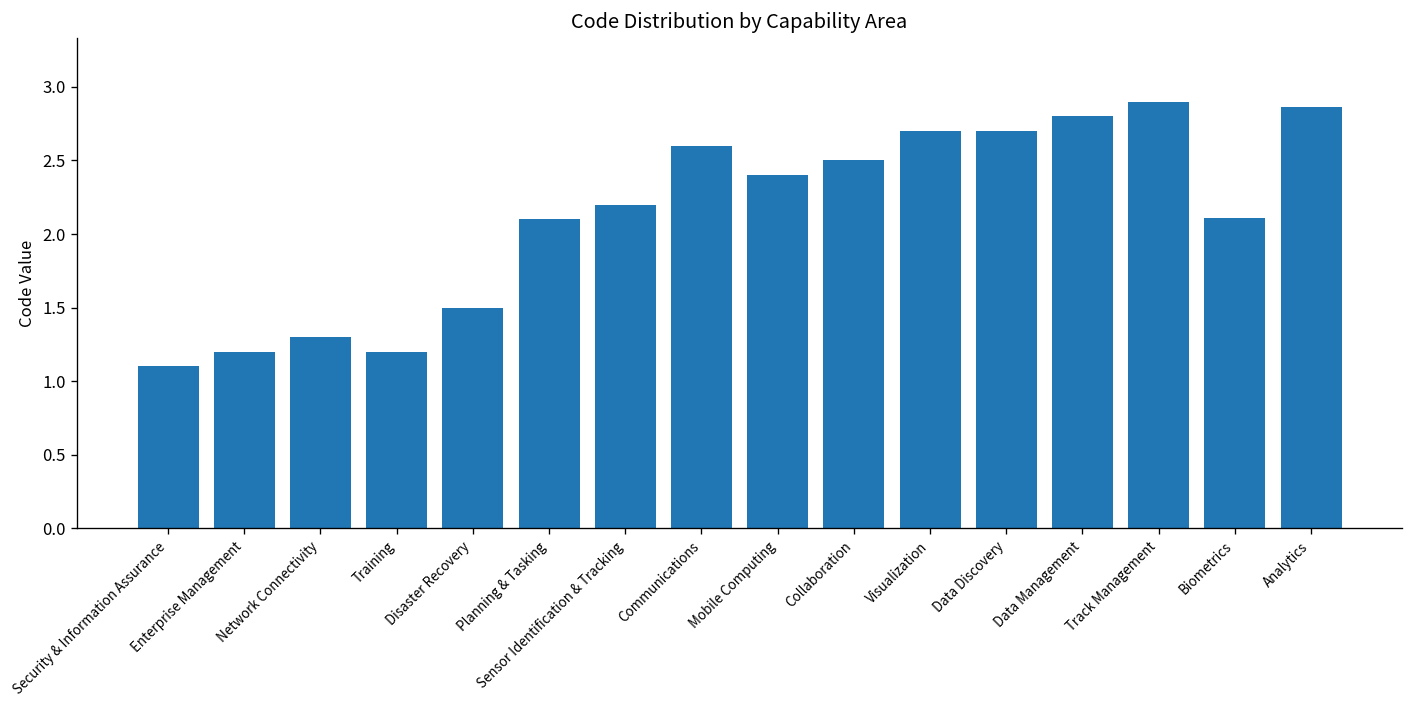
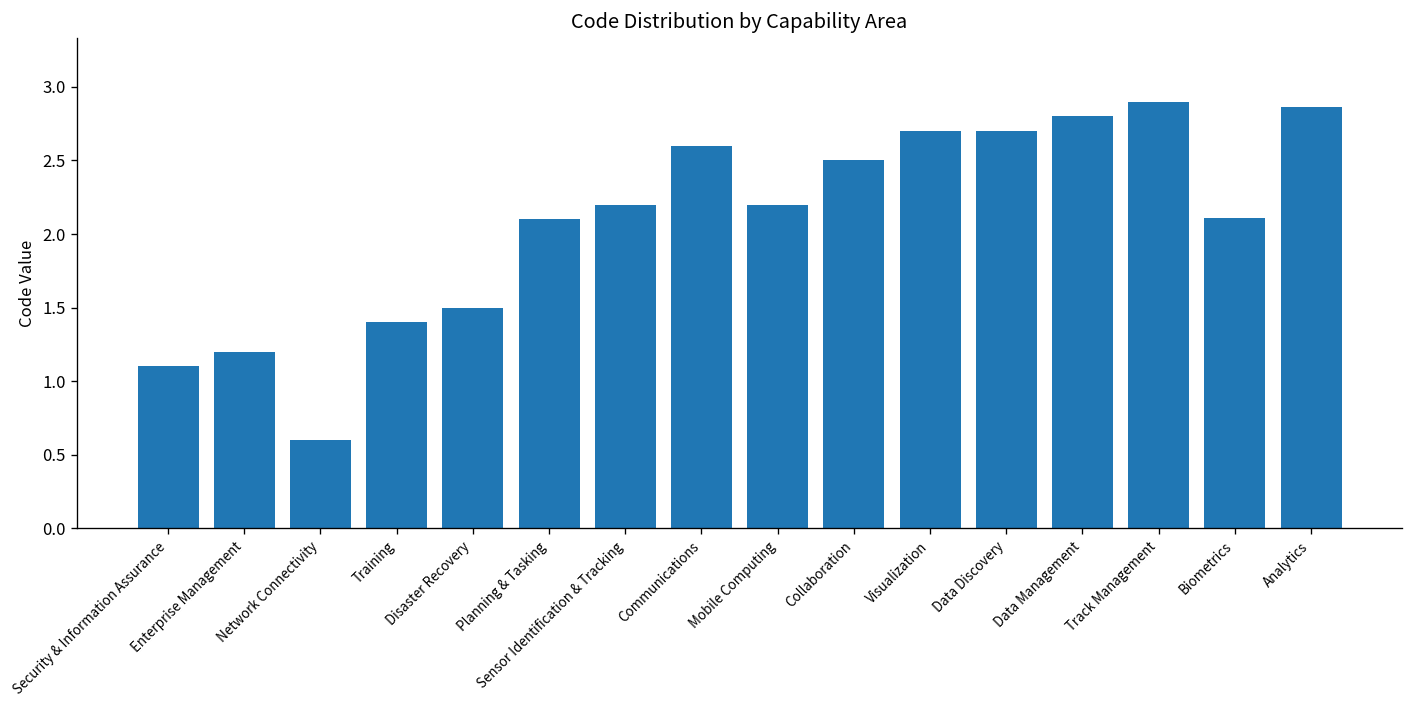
Network Connectivity: 1.3 -> 0.6
Training: 1.2 -> 1.4
Mobile Computing: 2.4 -> 2.2
